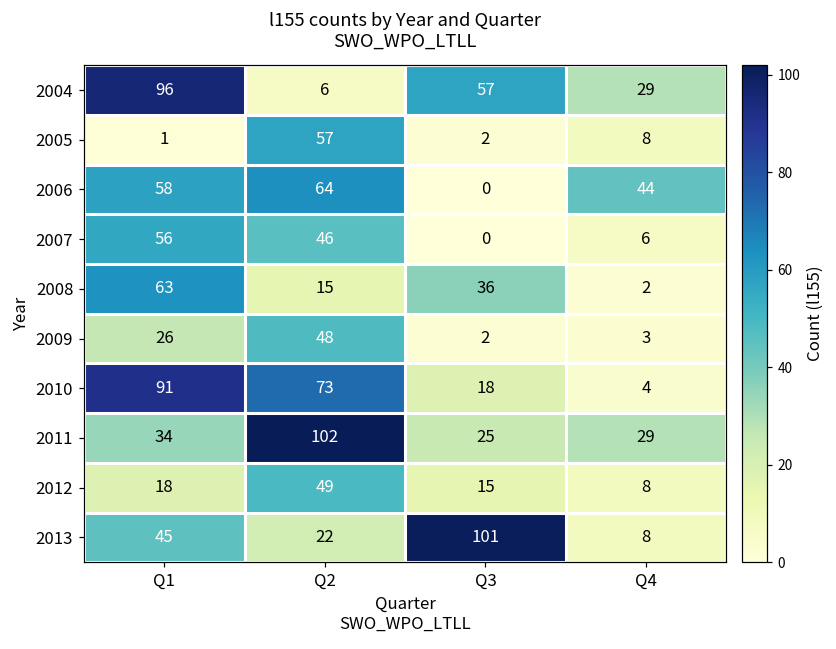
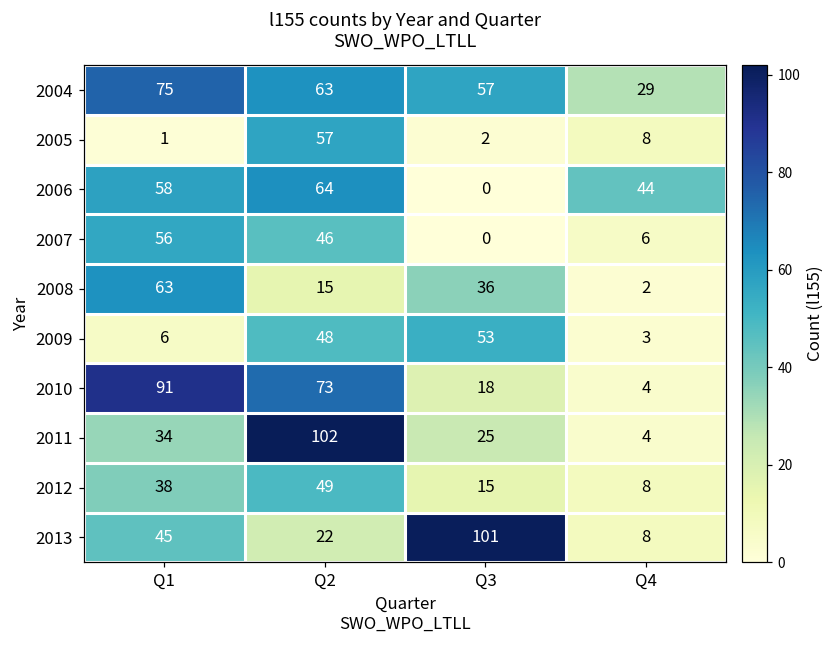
2004, Q1: 96 -> 75
2004, Q2: 6 -> 63
2009, Q1: 26 -> 6
2009, Q3: 2 -> 53
2011, Q4: 29 -> 4
2012, Q1: 18 -> 38
